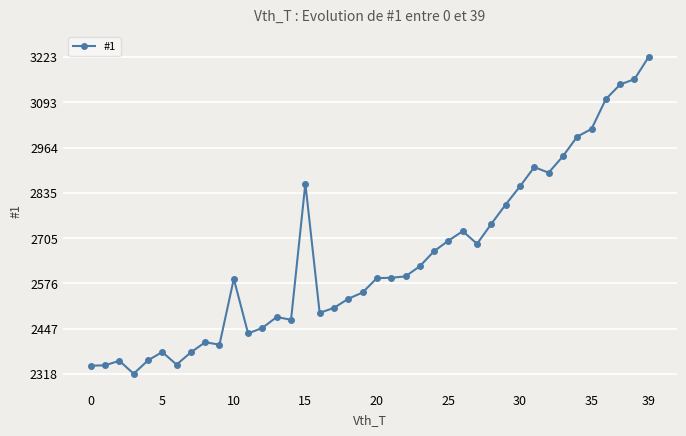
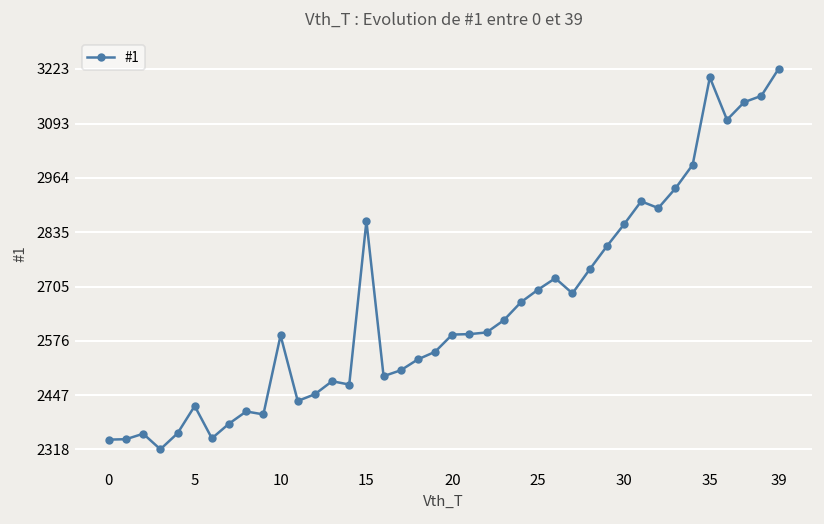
5: 2380 -> 2420
35: 3020 -> 3200
